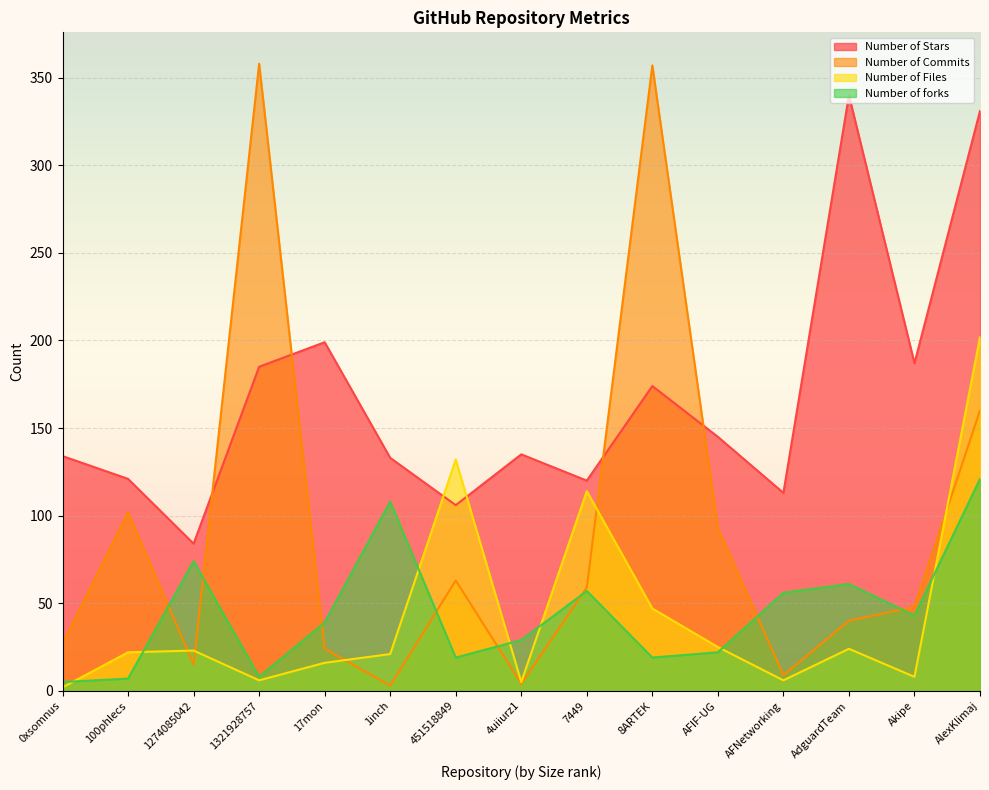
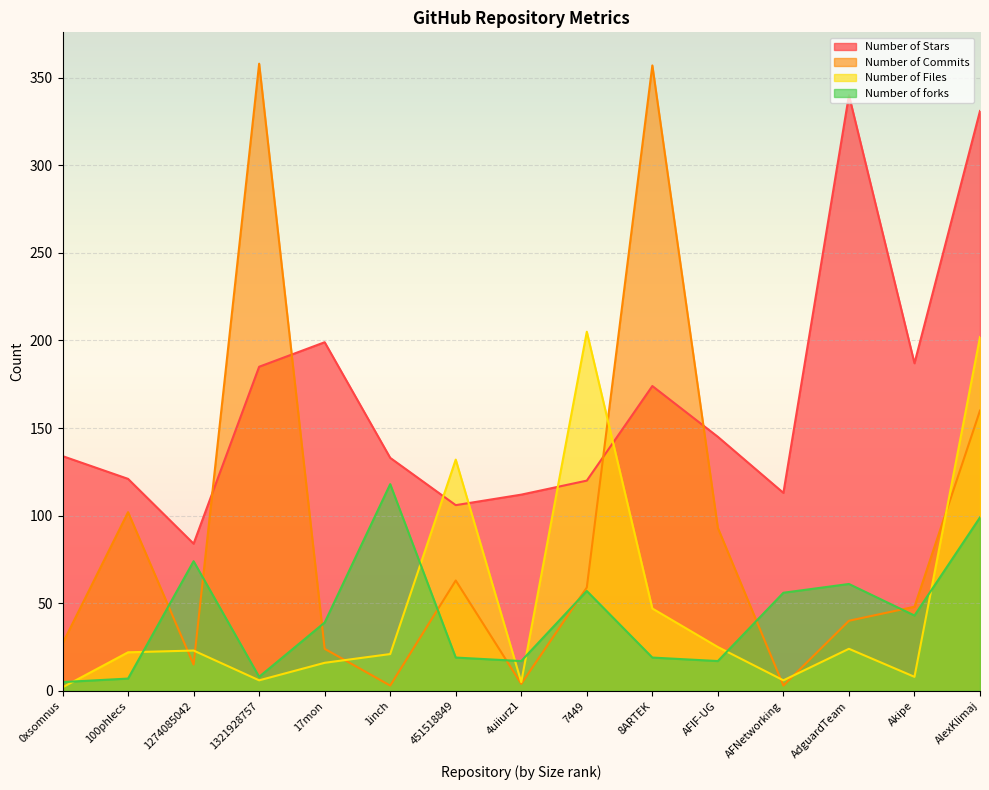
Number of forks, 1inch: 108 -> 118
Number of Stars, 4uiiurz1: 135 -> 112
Number of forks, 4uiiurz1: 29 -> 17
Number of Files, 7449: 114 -> 205
Number of forks, AFIF-UG: 22 -> 17
Number of Commits, AFNetworking: 9 -> 3
Number of forks, AlexKlimaj: 121 -> 99
